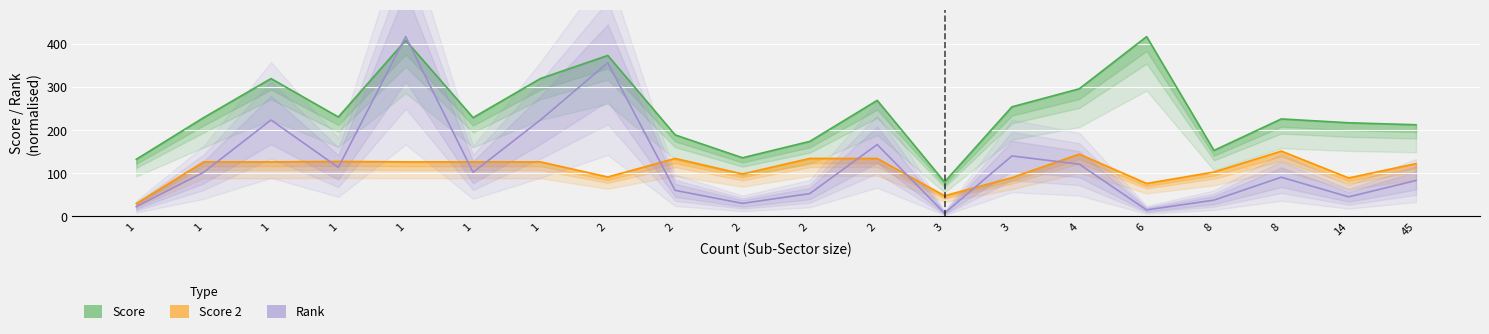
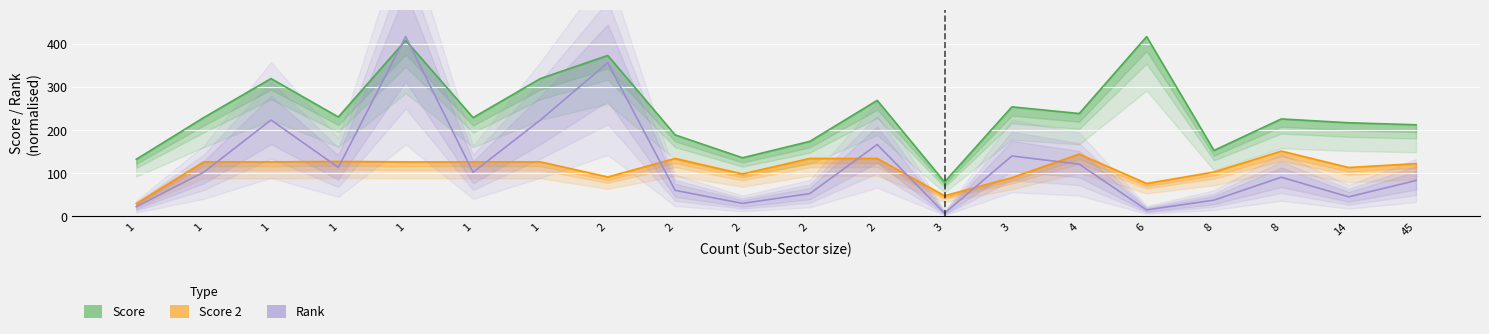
Score, 4: 300 -> 240
Score 2, 14: 90 -> 110
